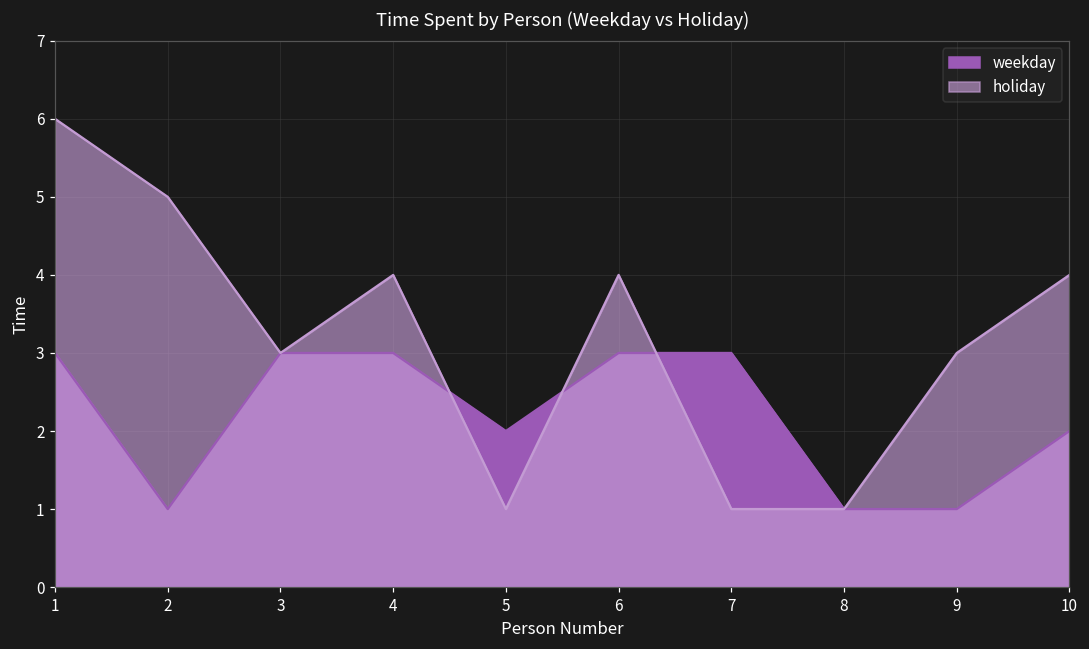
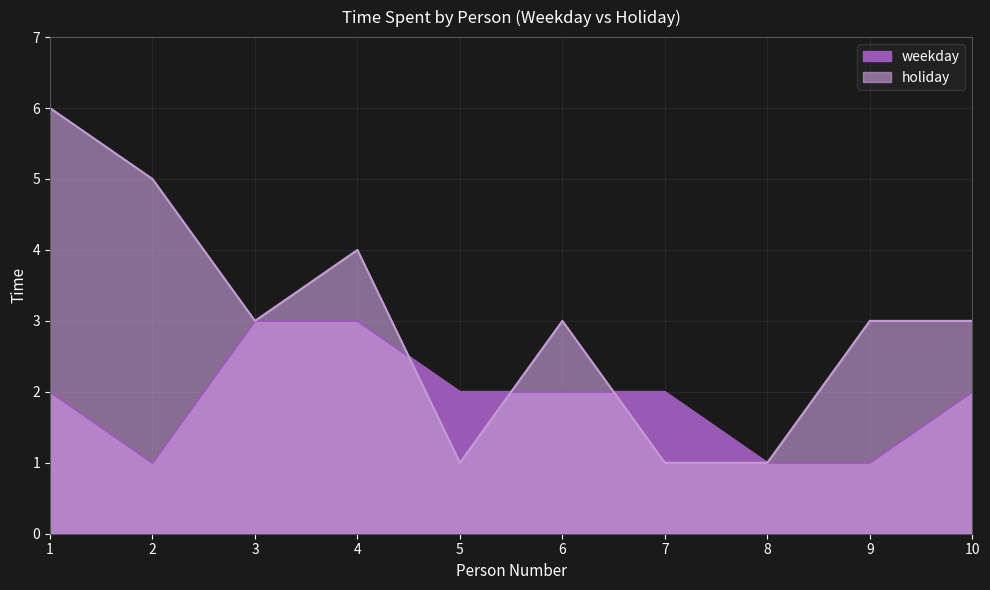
weekday, 1: 3 -> 2
weekday, 6: 3 -> 2
holiday, 6: 4 -> 3
weekday, 7: 3 -> 2
holiday, 10: 4 -> 3
